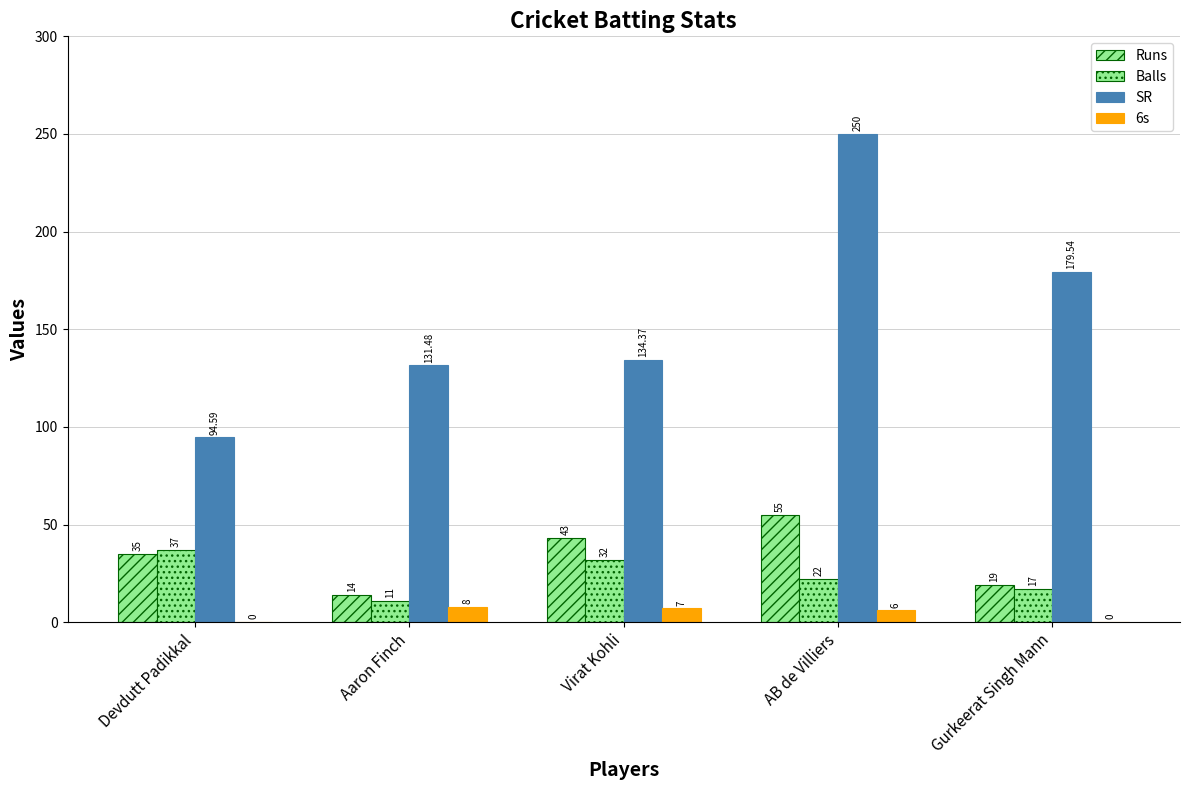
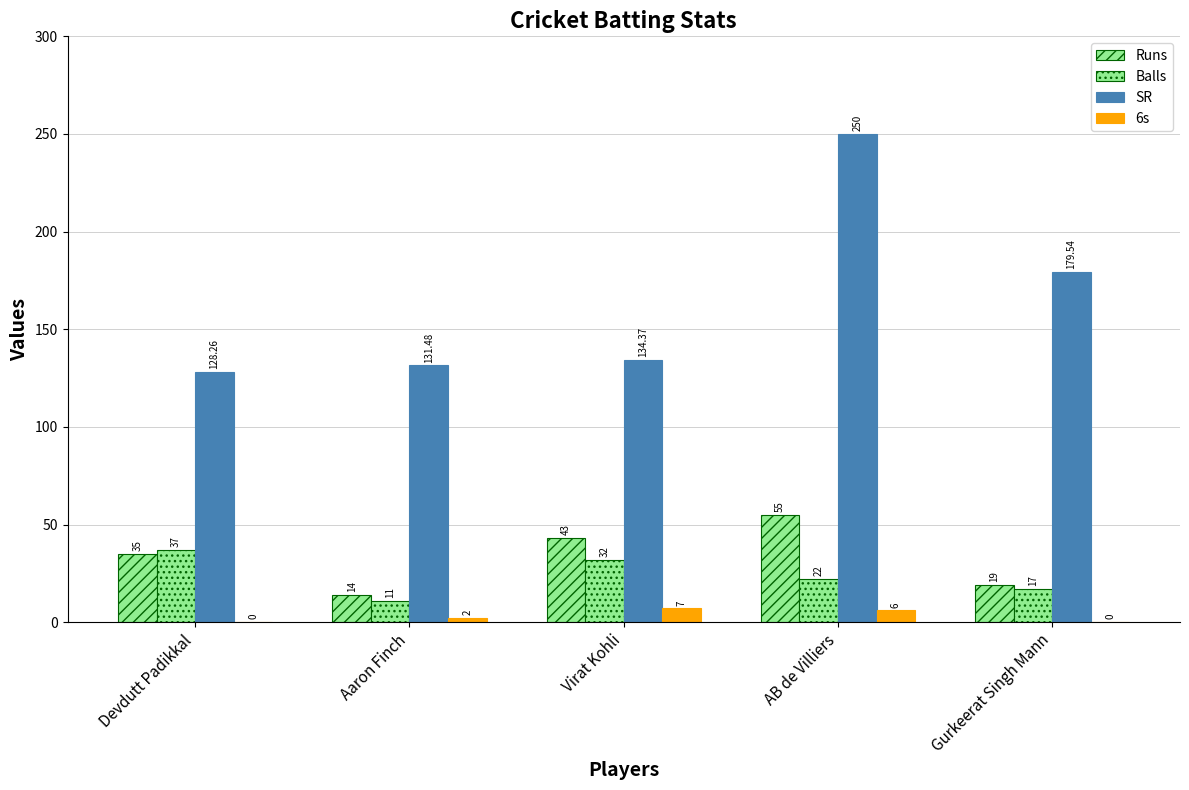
SR, Devdutt Padikkal: 94.59 -> 128.26
6s, Aaron Finch: 8 -> 2
